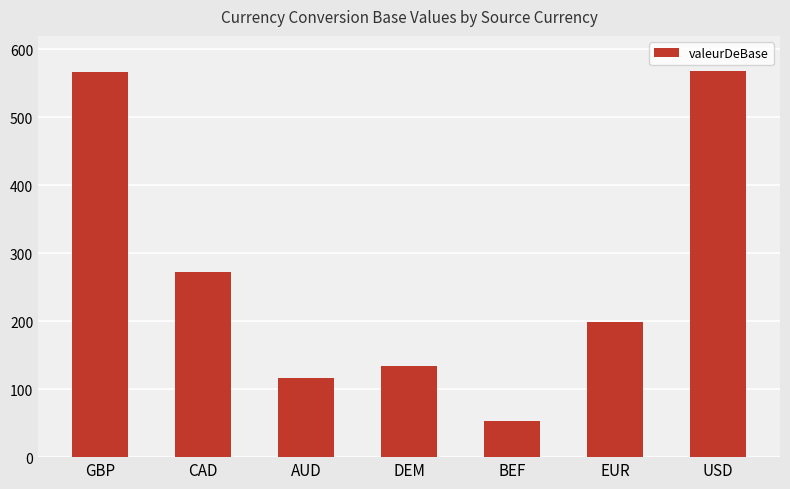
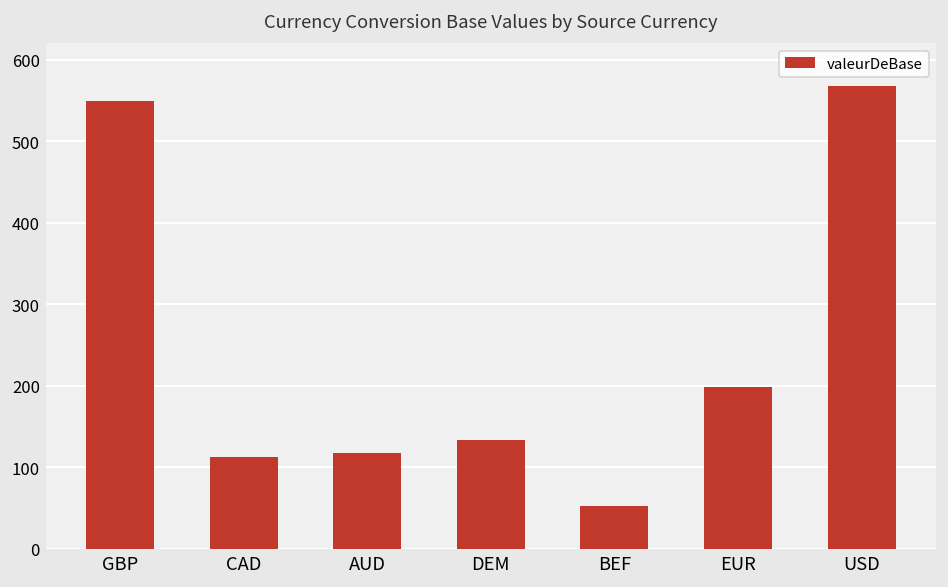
GBP: 570 -> 550
CAD: 270 -> 110
